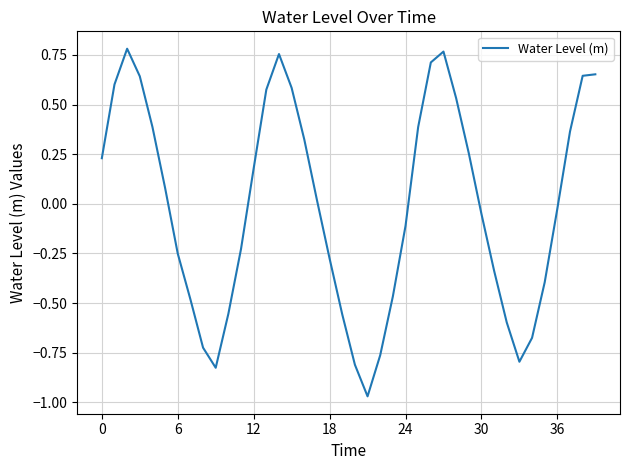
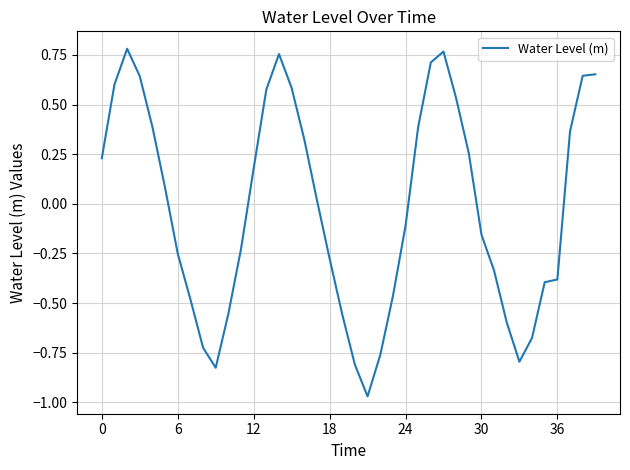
30: -0.05 -> -0.15
36: -0.02 -> -0.38
